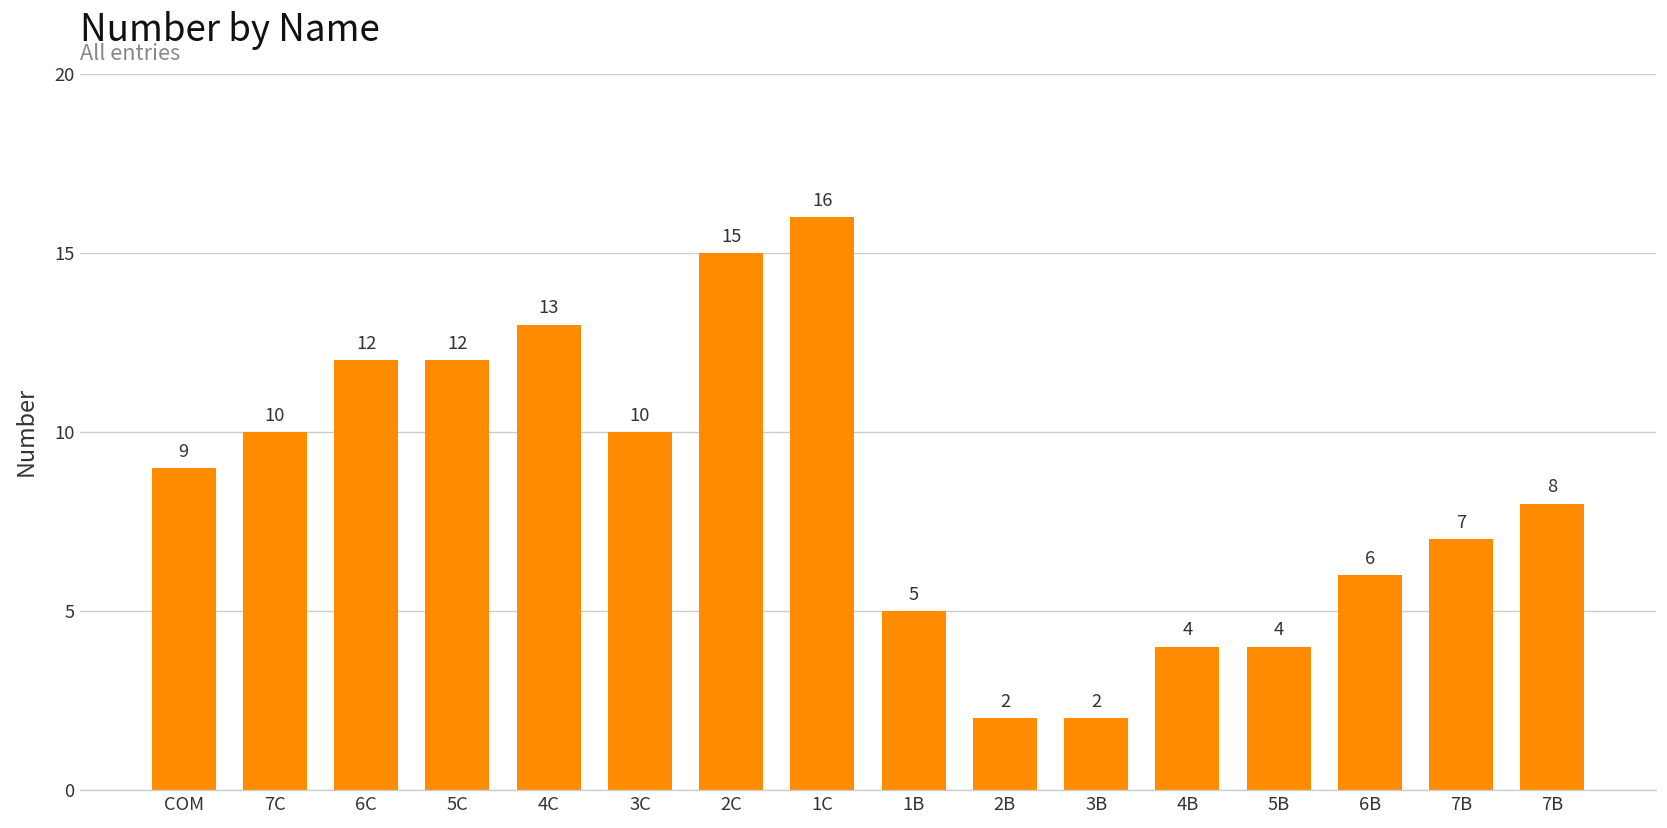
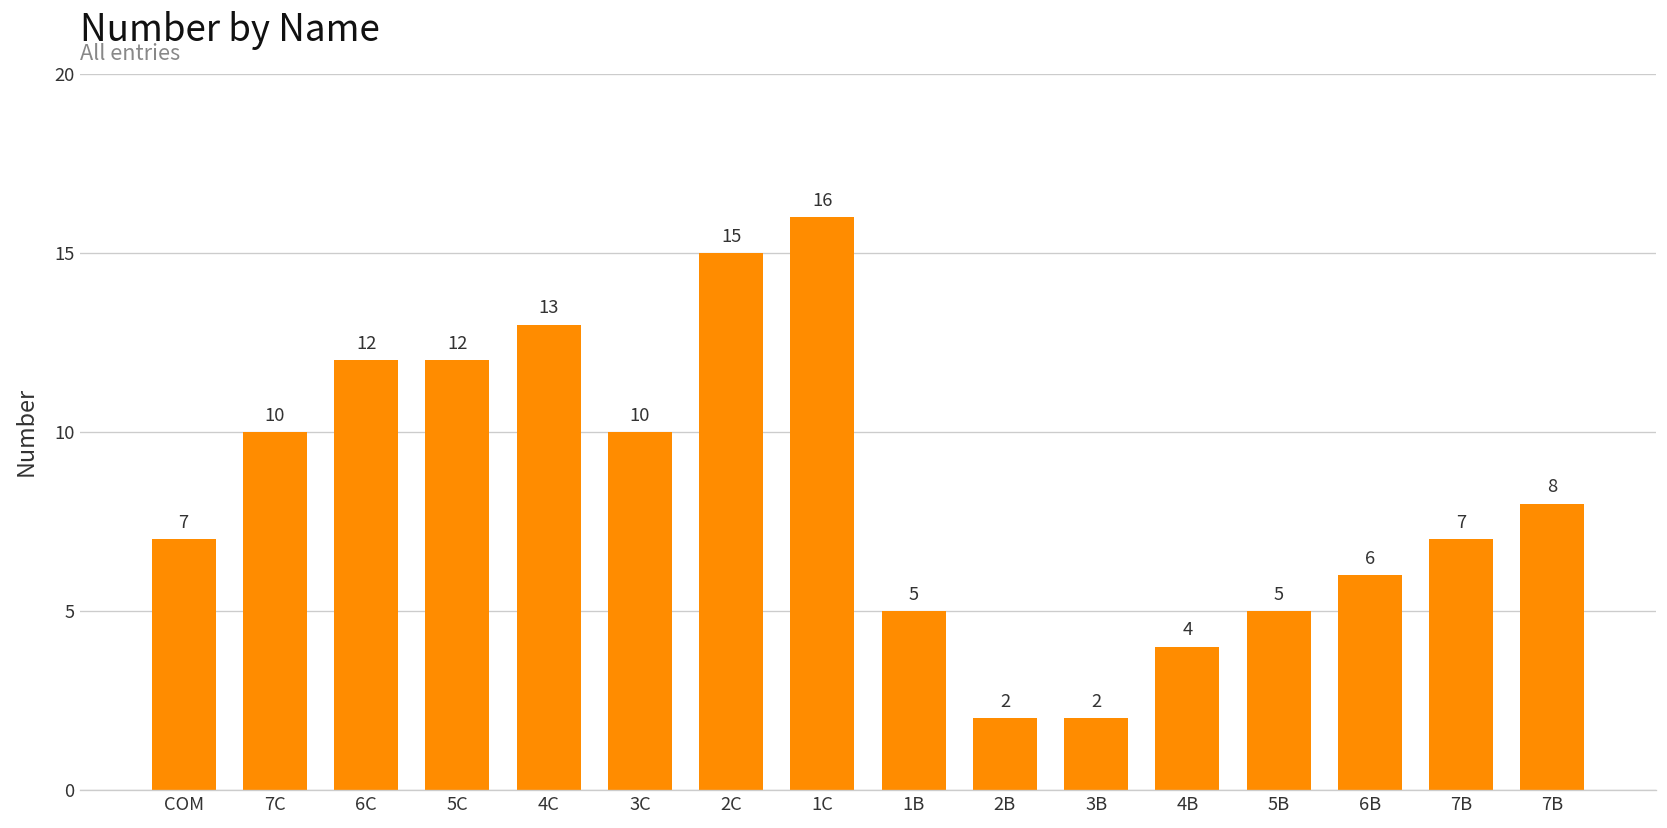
COM: 9 -> 7
5B: 4 -> 5
